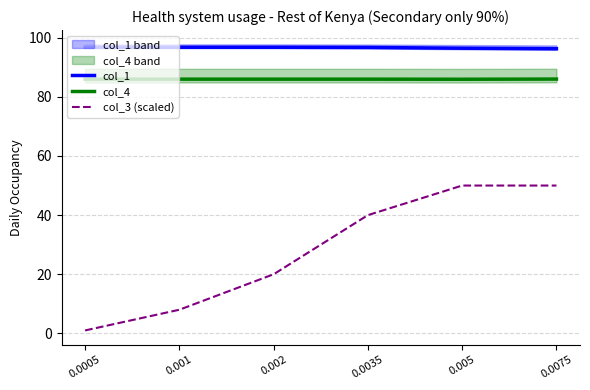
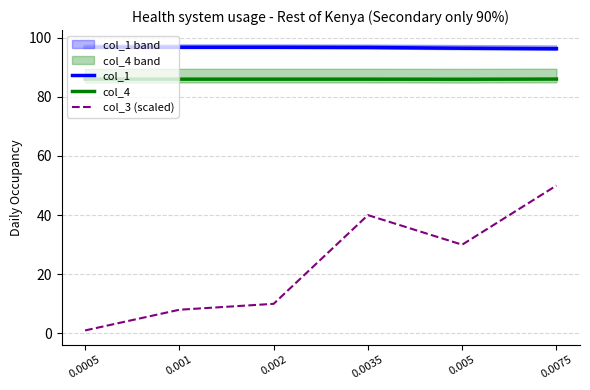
col_3 (scaled), 0.002: 20 -> 10
col_3 (scaled), 0.005: 50 -> 30
